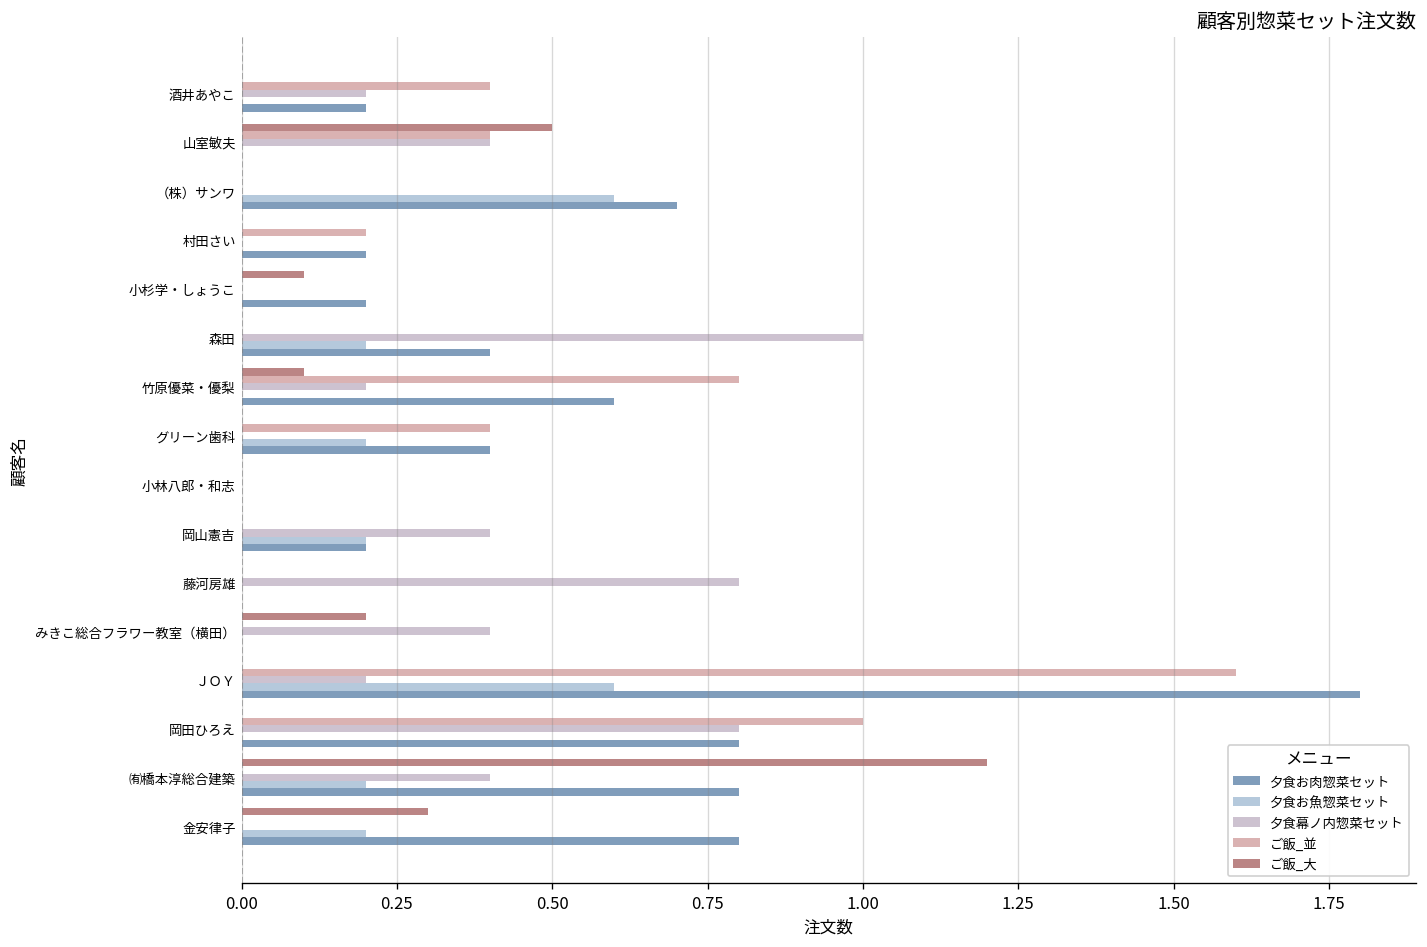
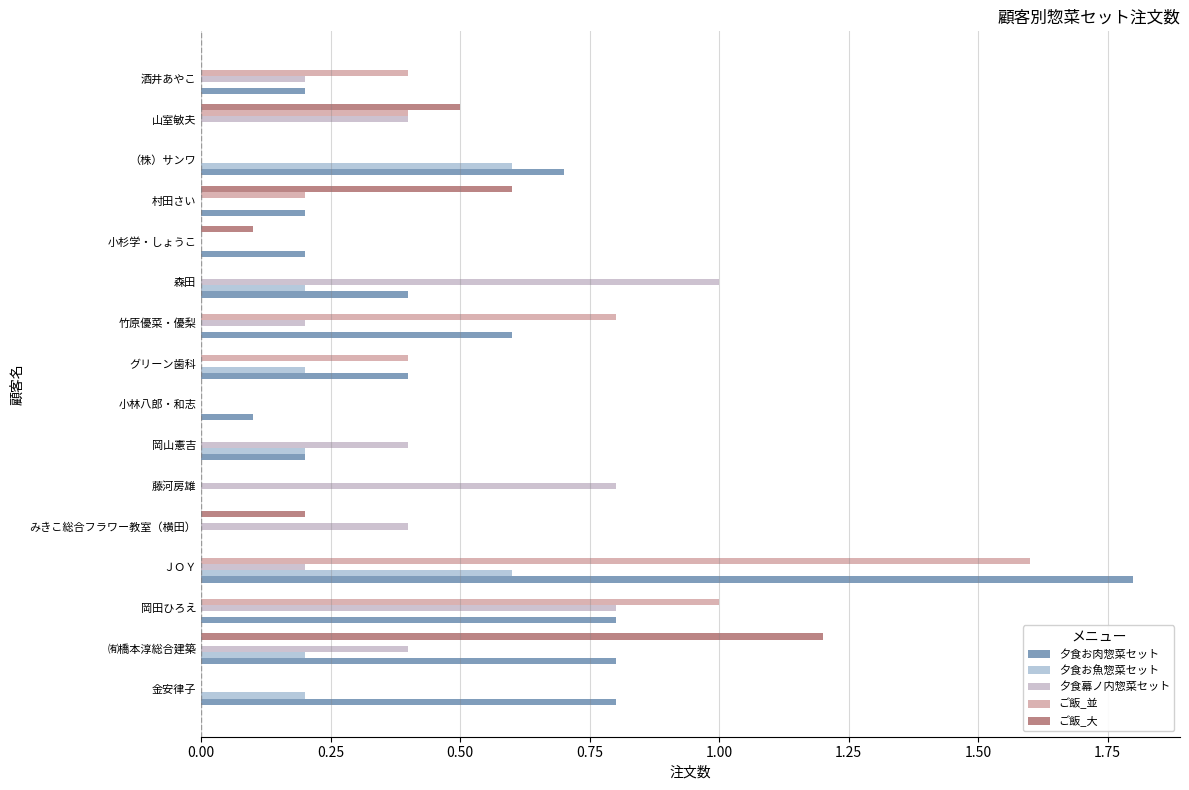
ご飯_大, 村田さい: 0.0 -> 0.6
ご飯_大, 竹原優菜・優梨: 0.1 -> 0.0
夕食お肉惣菜セット, 小林八郎・和志: 0.0 -> 0.1
ご飯_大, 金安律子: 0.3 -> 0.0
